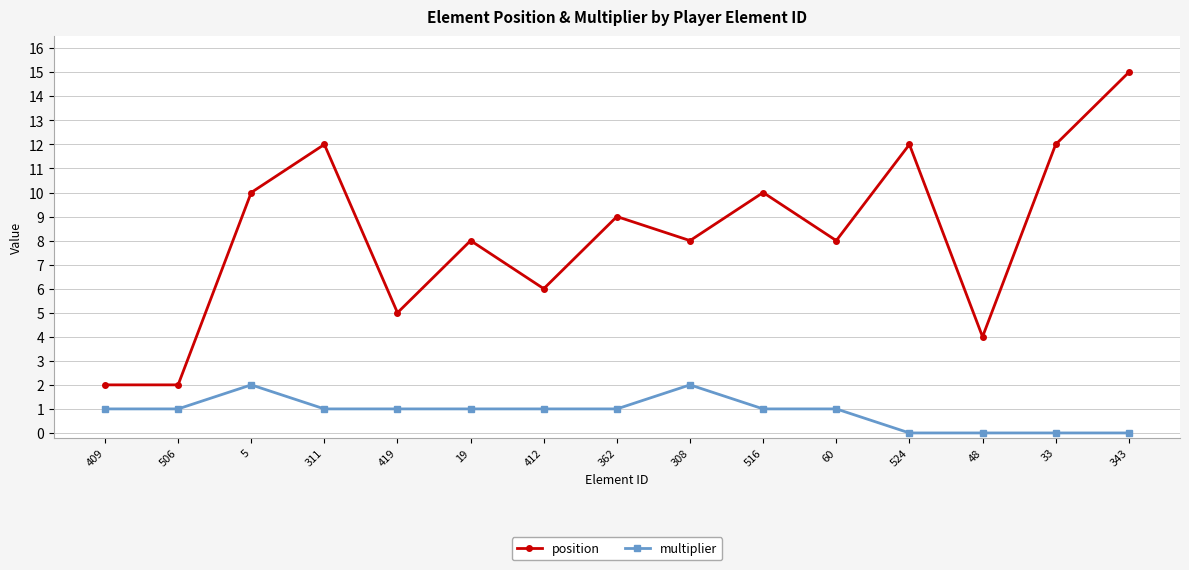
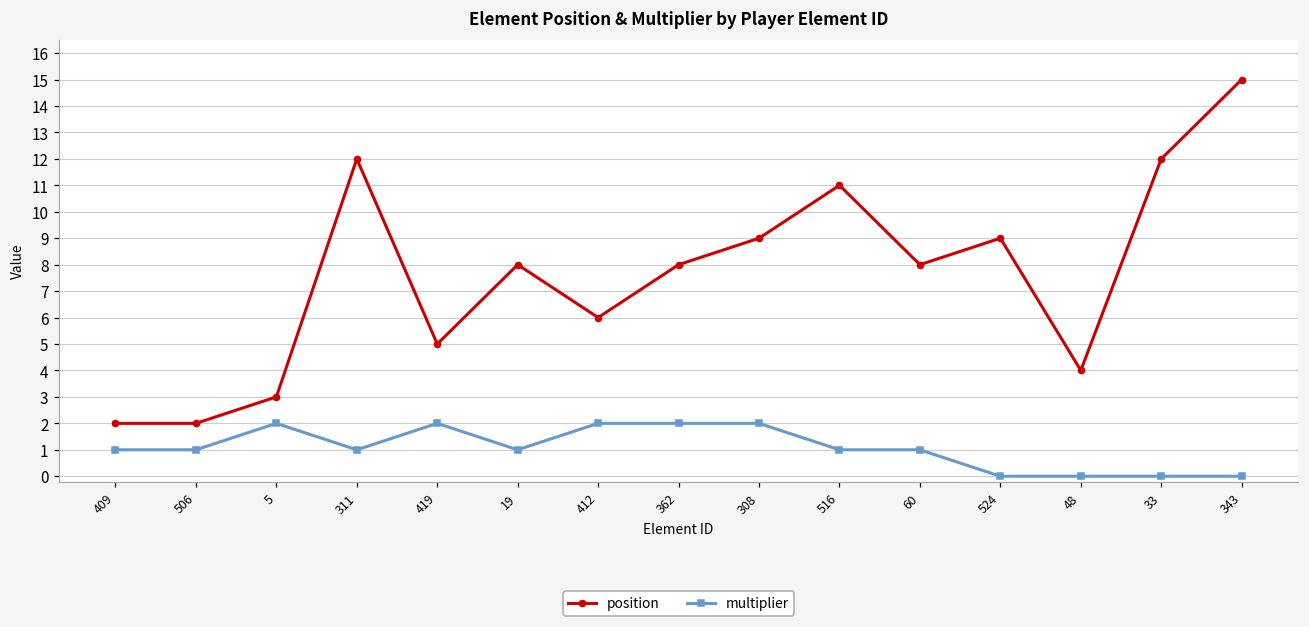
position, 5: 10 -> 3
multiplier, 419: 1 -> 2
multiplier, 412: 1 -> 2
position, 362: 9 -> 8
multiplier, 362: 1 -> 2
position, 308: 8 -> 9
position, 516: 10 -> 11
position, 524: 12 -> 9
